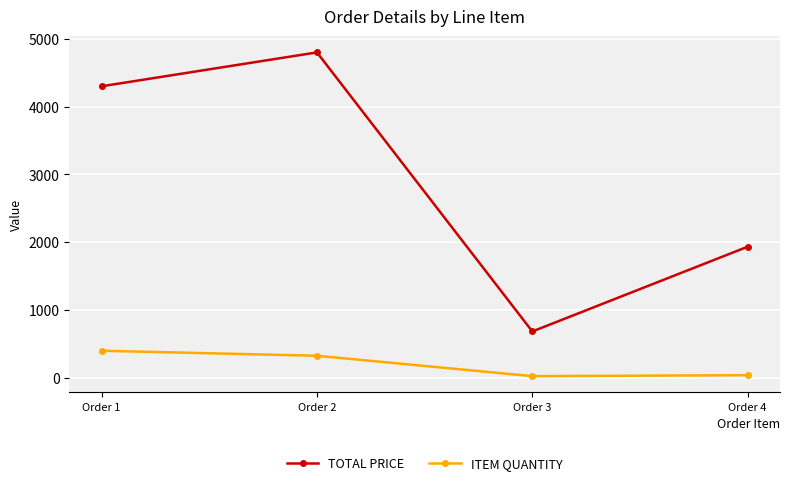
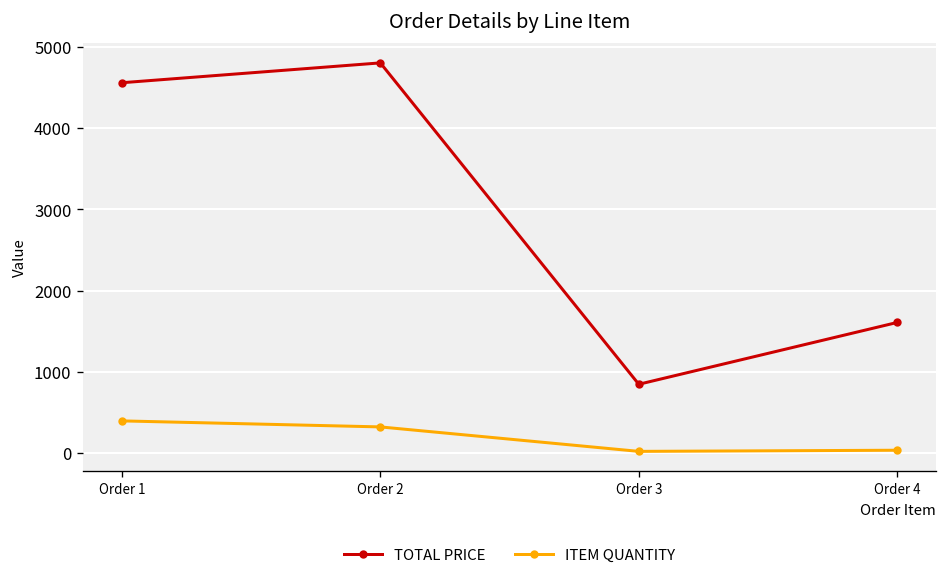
TOTAL PRICE, Order 1: 4300 -> 4600
TOTAL PRICE, Order 3: 700 -> 800
TOTAL PRICE, Order 4: 1900 -> 1600
